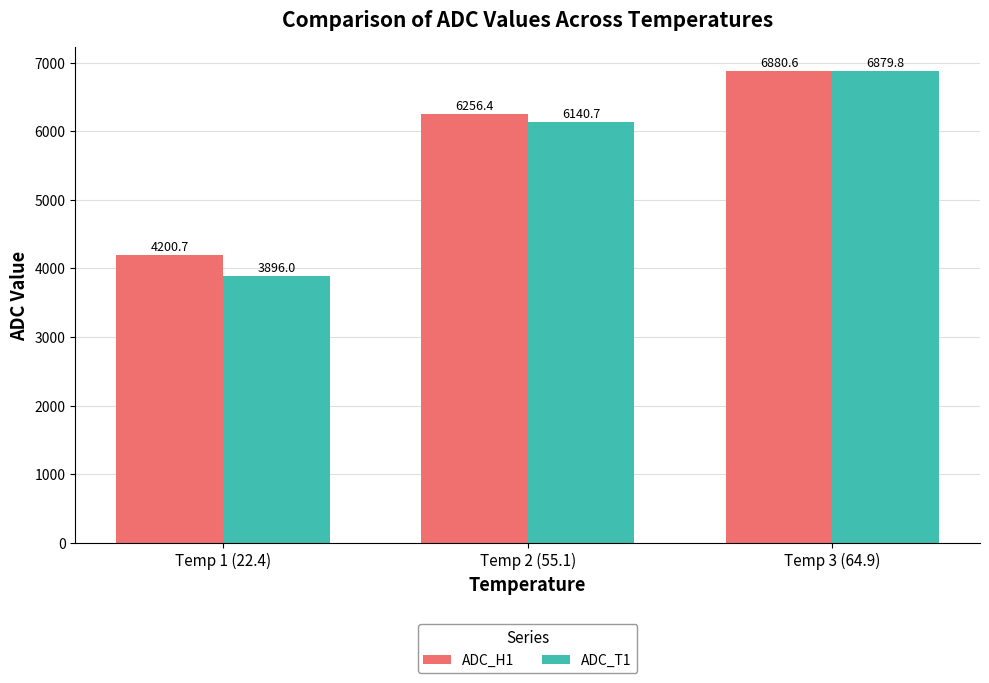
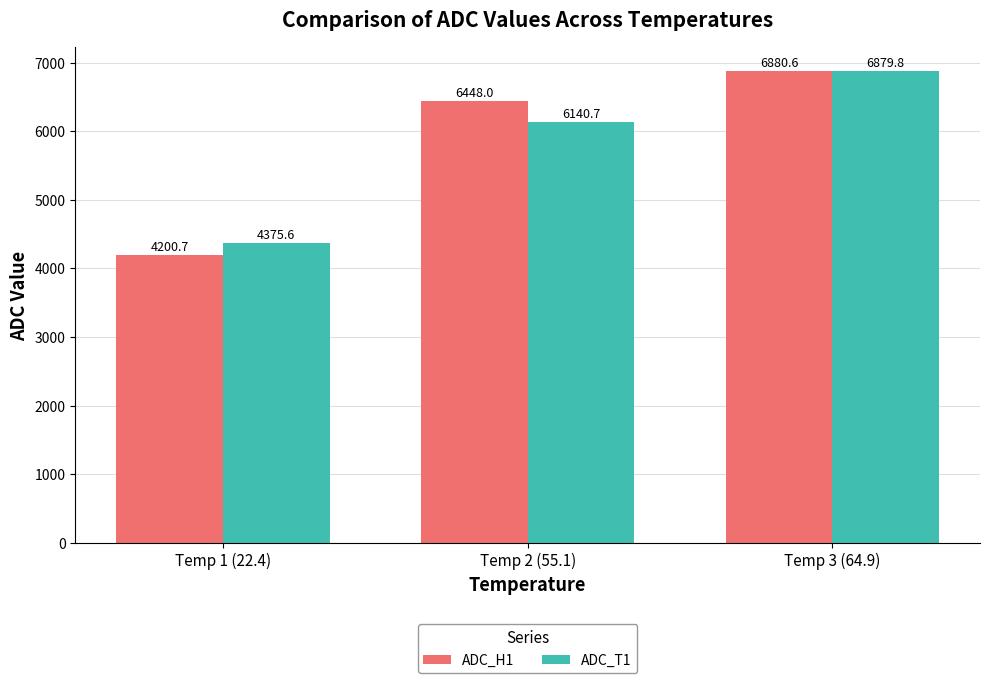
ADC_T1, Temp 1 (22.4): 3896.0 -> 4375.6
ADC_H1, Temp 2 (55.1): 6256.4 -> 6448.0
